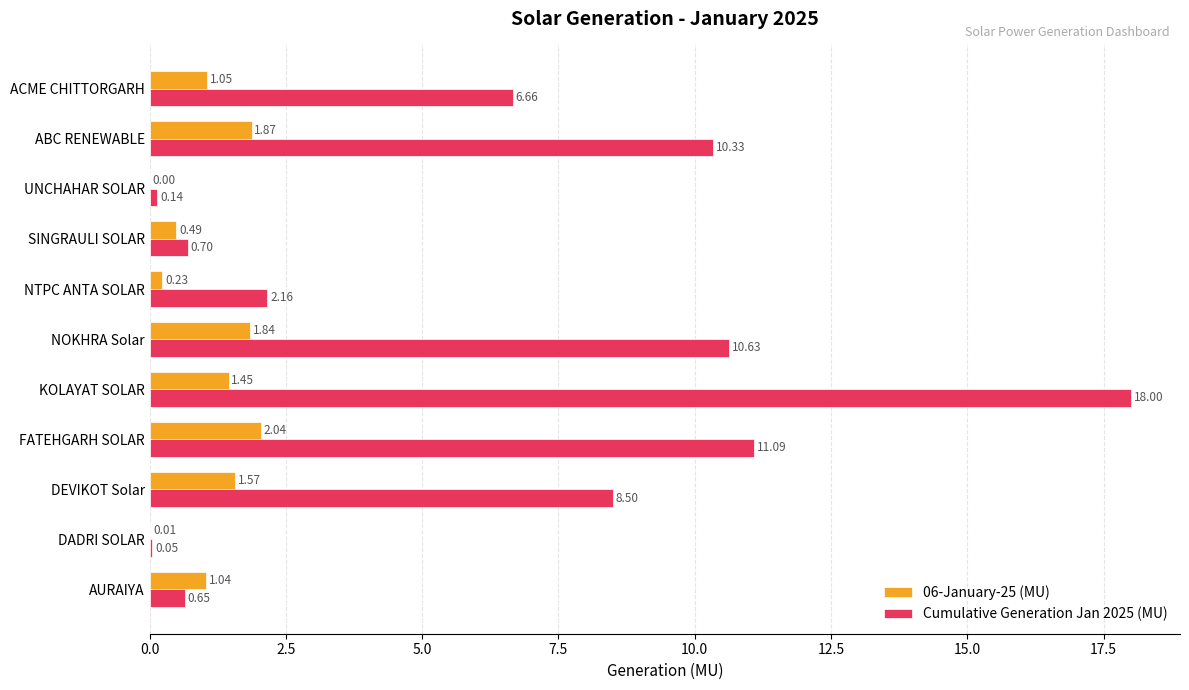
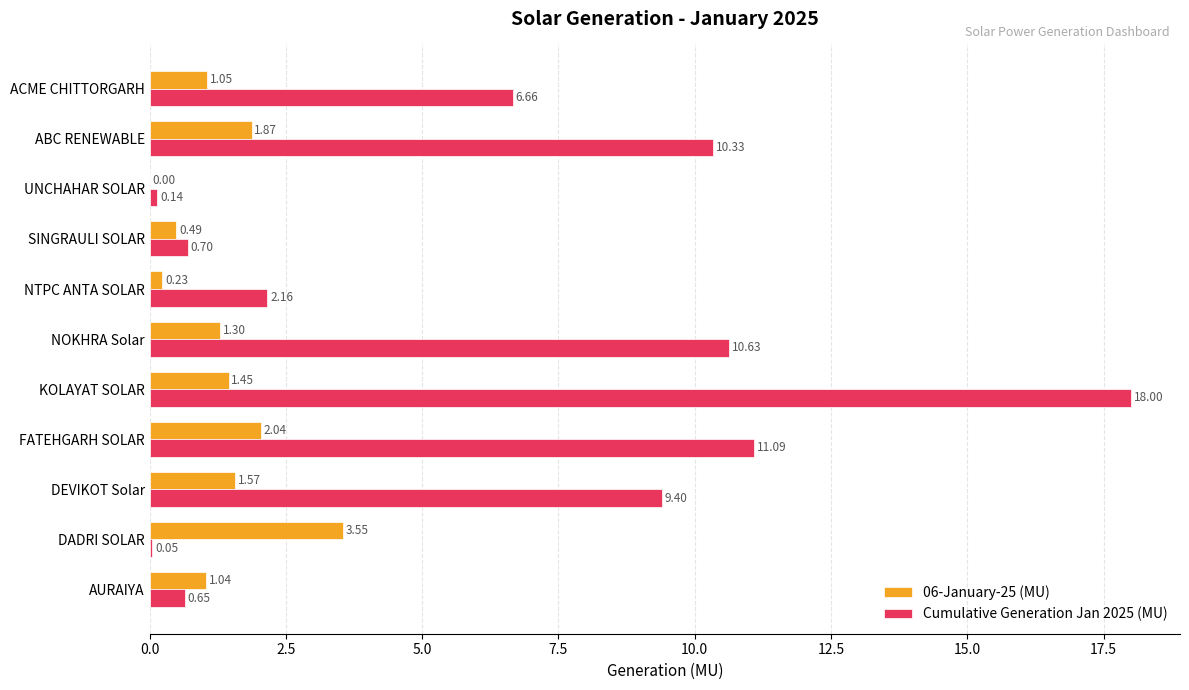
06-January-25 (MU), NOKHRA Solar: 1.84 -> 1.30
Cumulative Generation Jan 2025 (MU), DEVIKOT Solar: 8.50 -> 9.40
06-January-25 (MU), DADRI SOLAR: 0.01 -> 3.55
